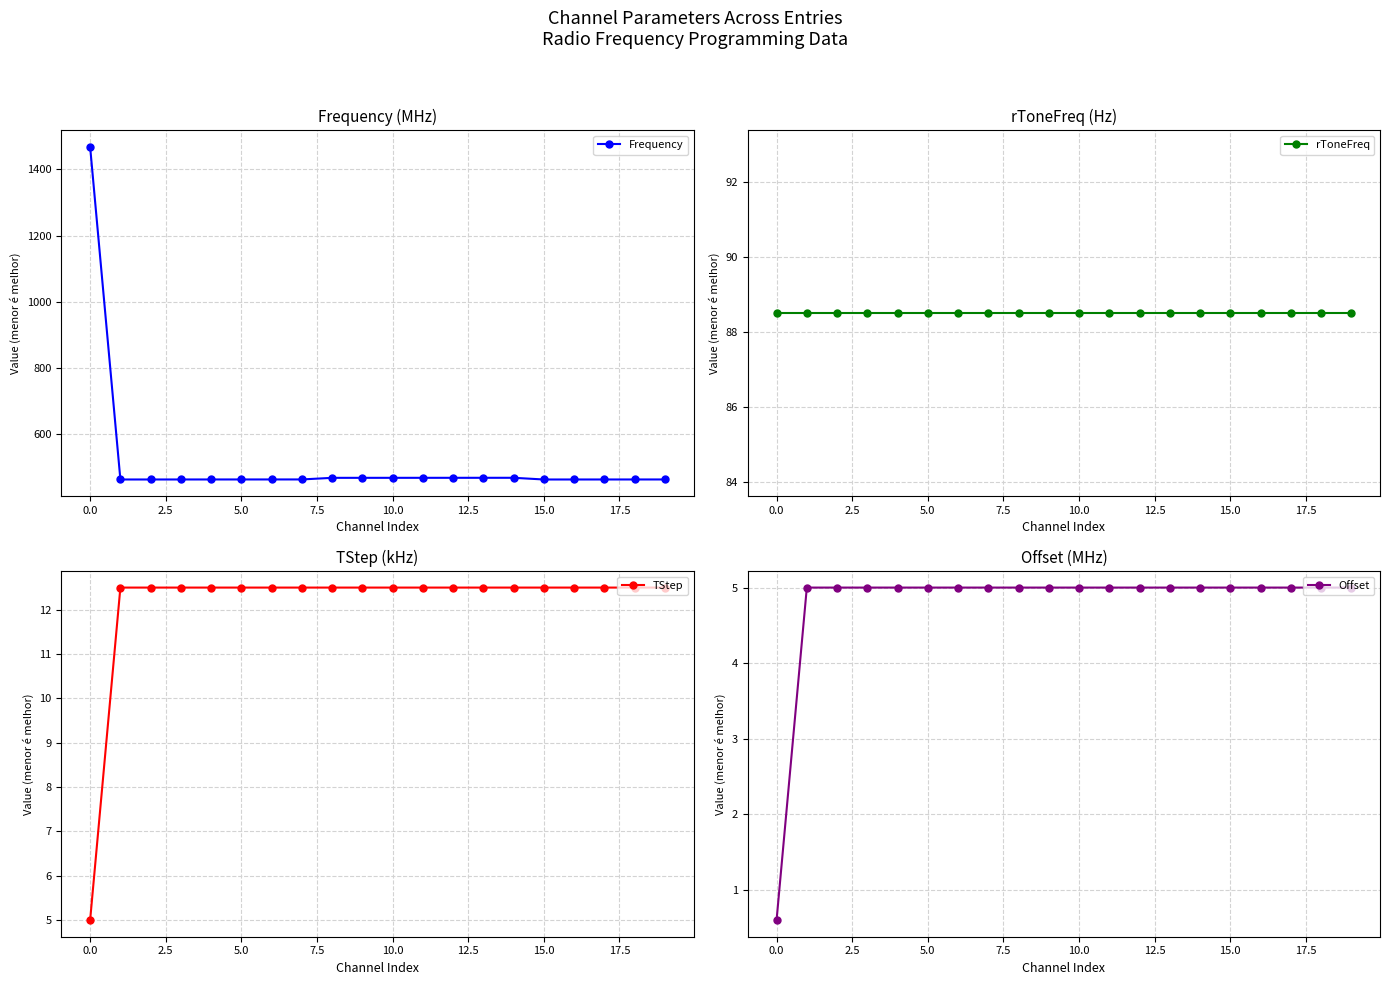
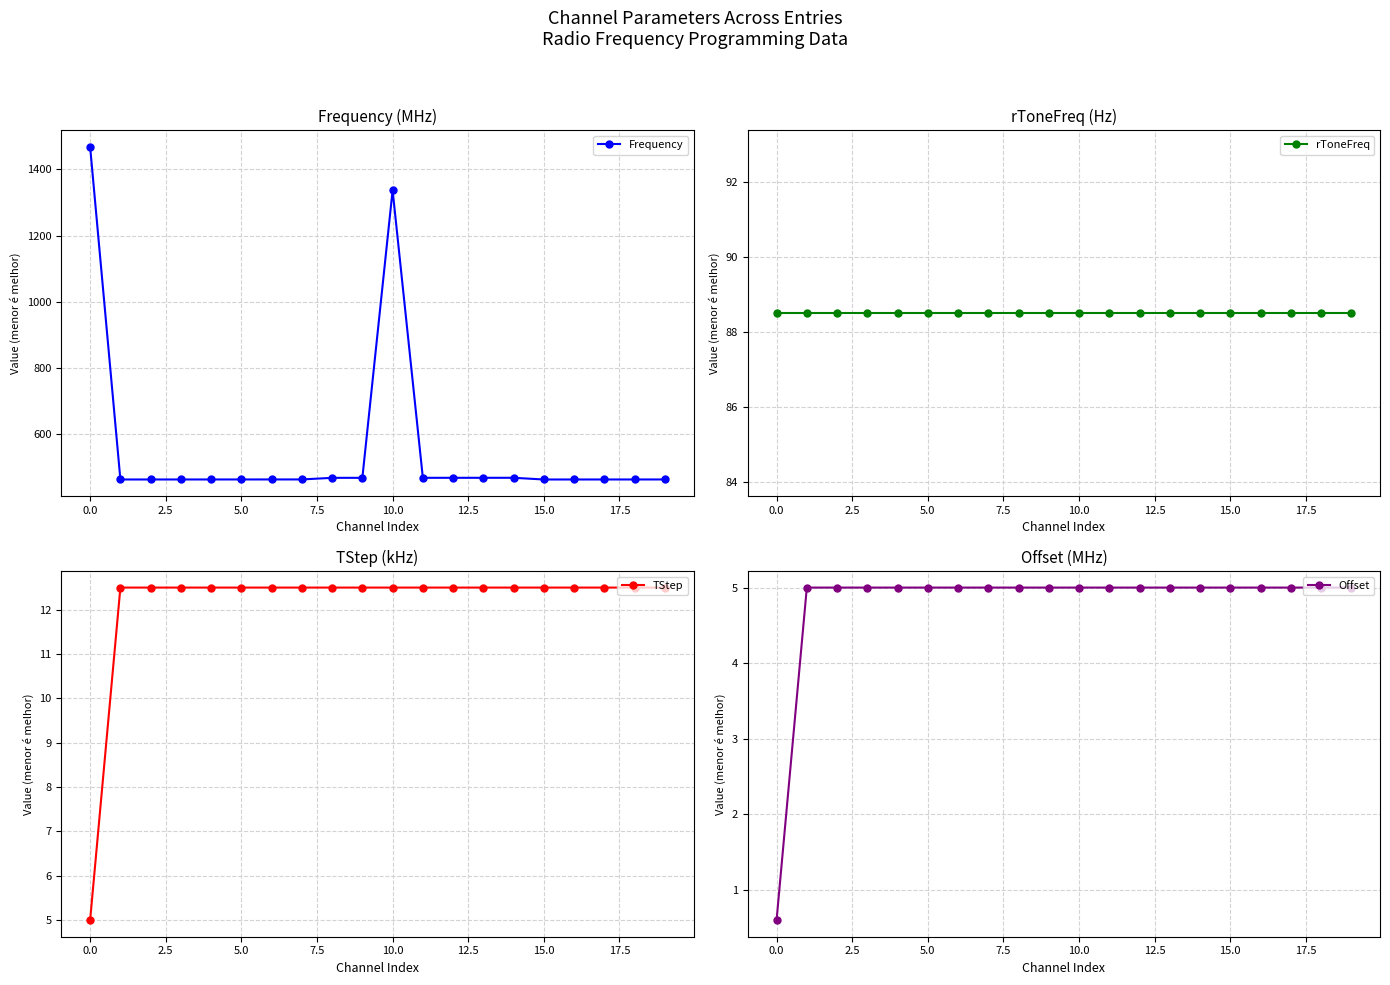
Frequency (MHz), 10.0: 470 -> 1340
